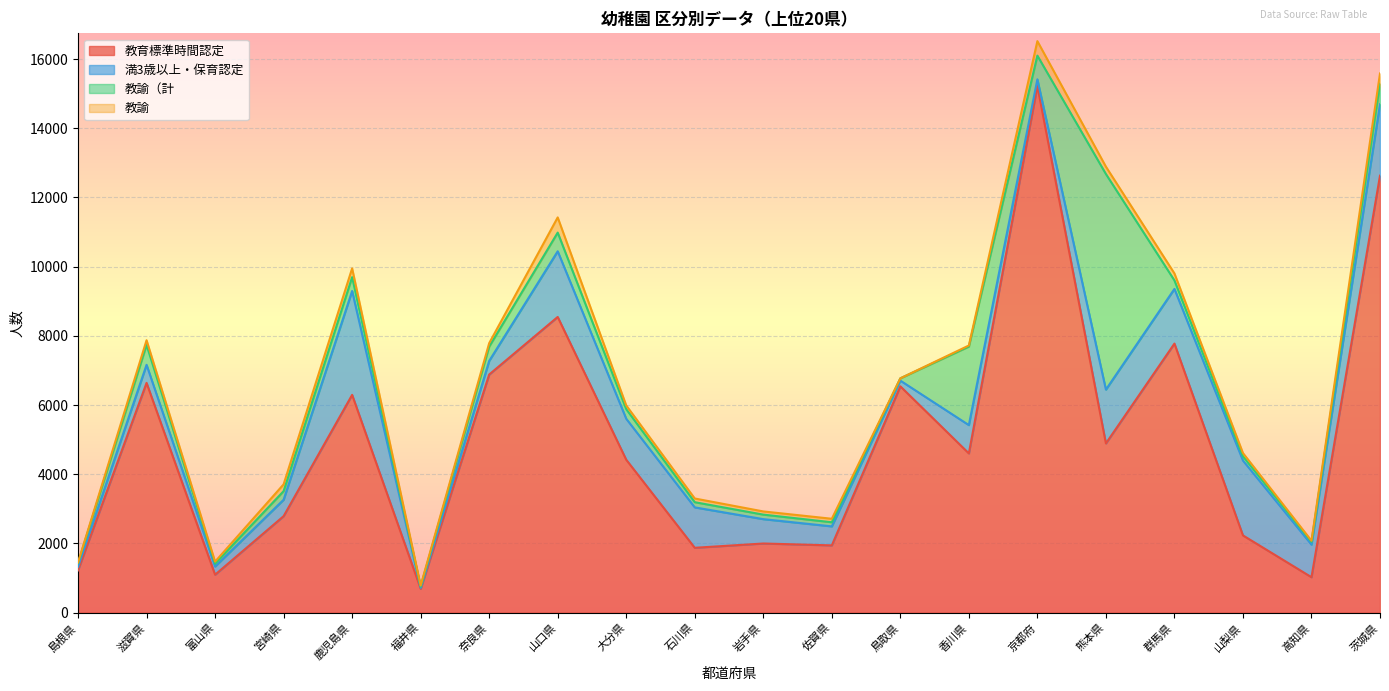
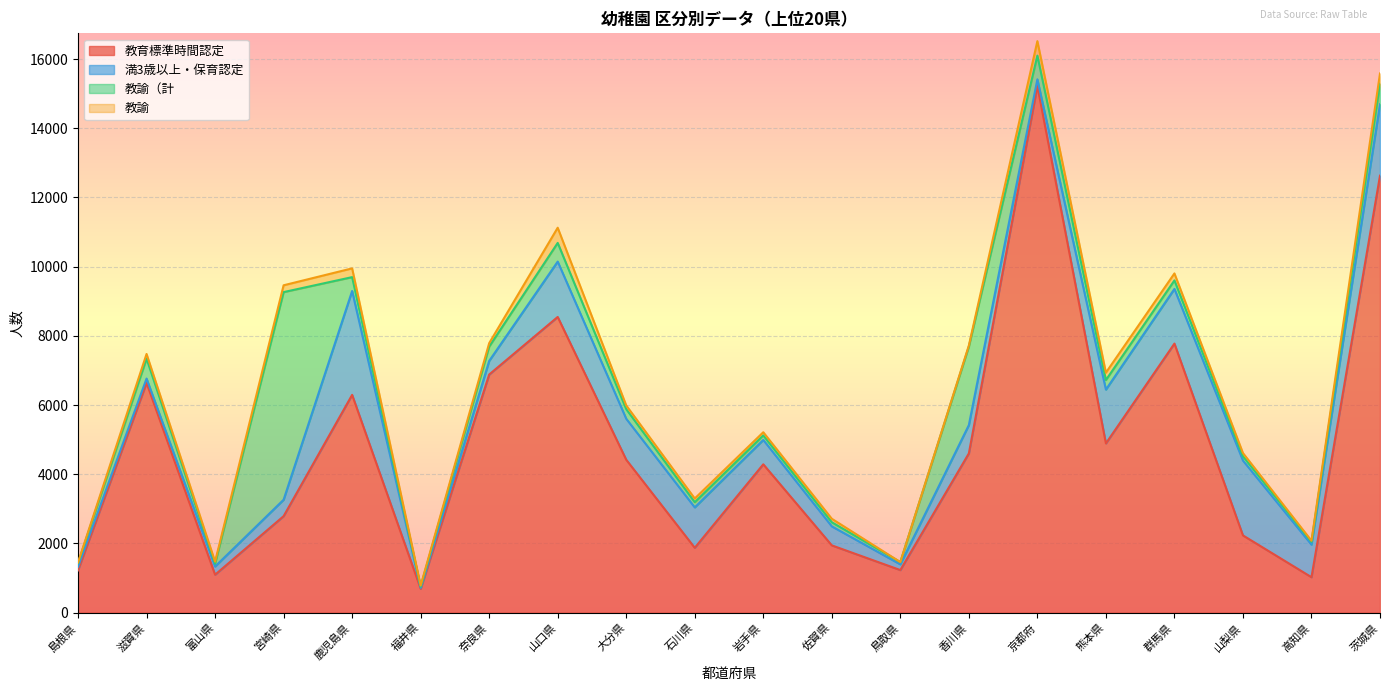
満3歳以上・保育認定, 滋賀県: 500 -> 100
教諭（計, 宮崎県: 200 -> 6000
満3歳以上・保育認定, 山口県: 1900 -> 1600
教育標準時間認定, 岩手県: 2000 -> 4300
教育標準時間認定, 鳥取県: 6500 -> 1200
教諭（計, 熊本県: 6200 -> 300
